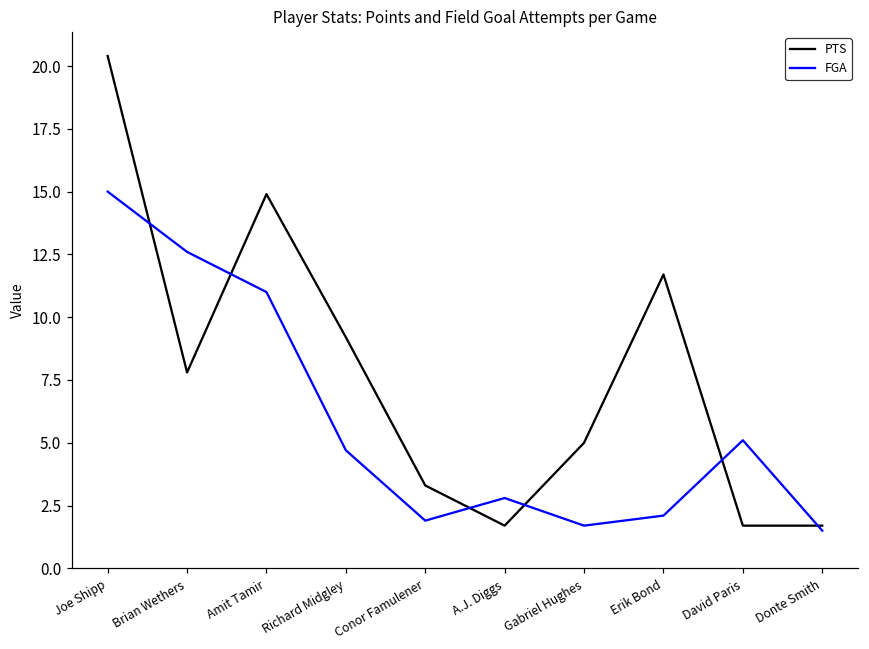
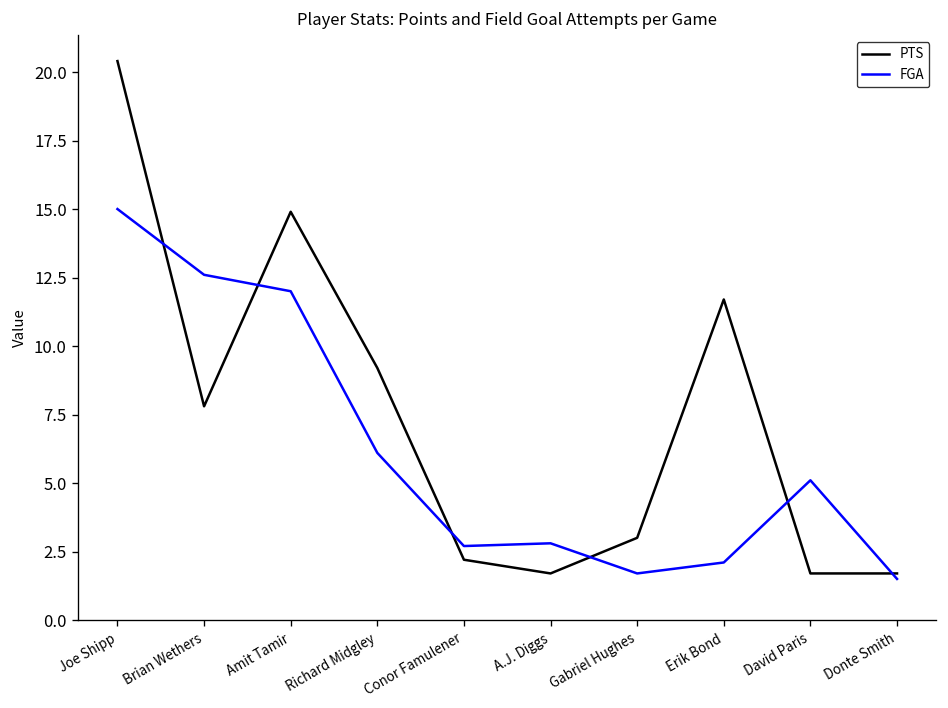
FGA, Amit Tamir: 11 -> 12
FGA, Richard Midgley: 4.7 -> 6.1
PTS, Conor Famulener: 3.3 -> 2.2
FGA, Conor Famulener: 1.9 -> 2.7
PTS, Gabriel Hughes: 5 -> 3
